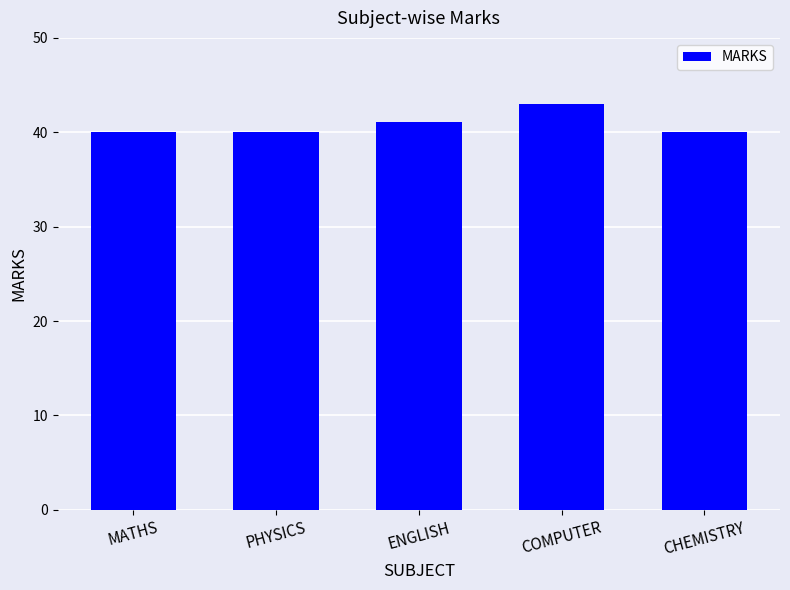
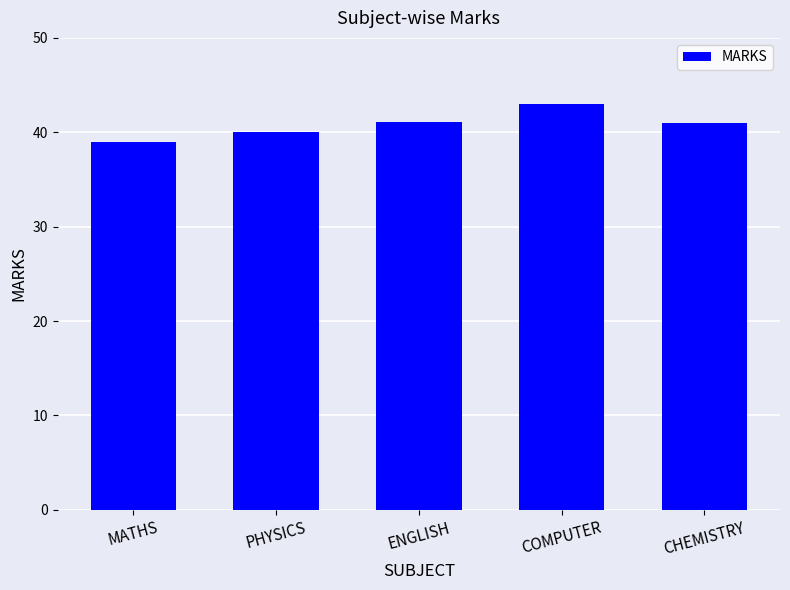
MATHS: 40 -> 39
CHEMISTRY: 40 -> 41
